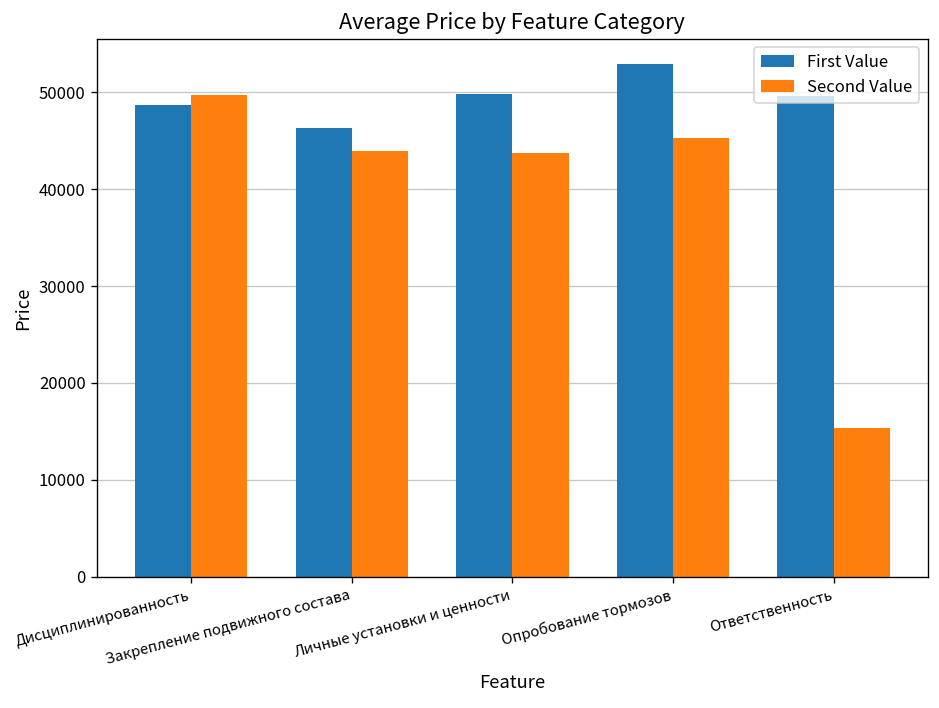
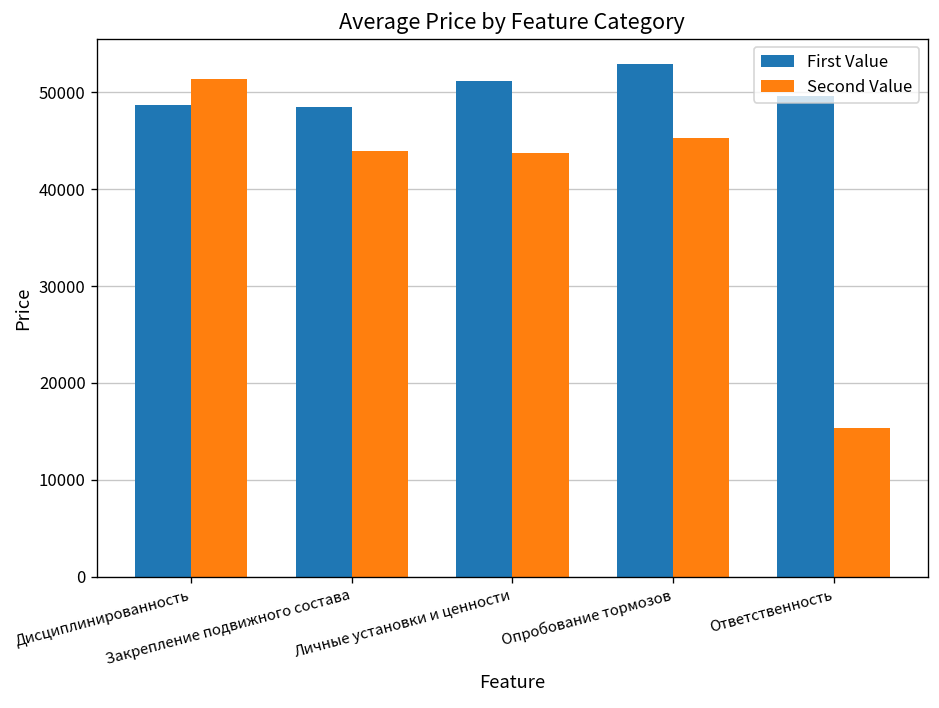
Second Value, Дисциплинированность: 50000 -> 51000
First Value, Закрепление подвижного состава: 46000 -> 48000
First Value, Личные установки и ценности: 50000 -> 51000
